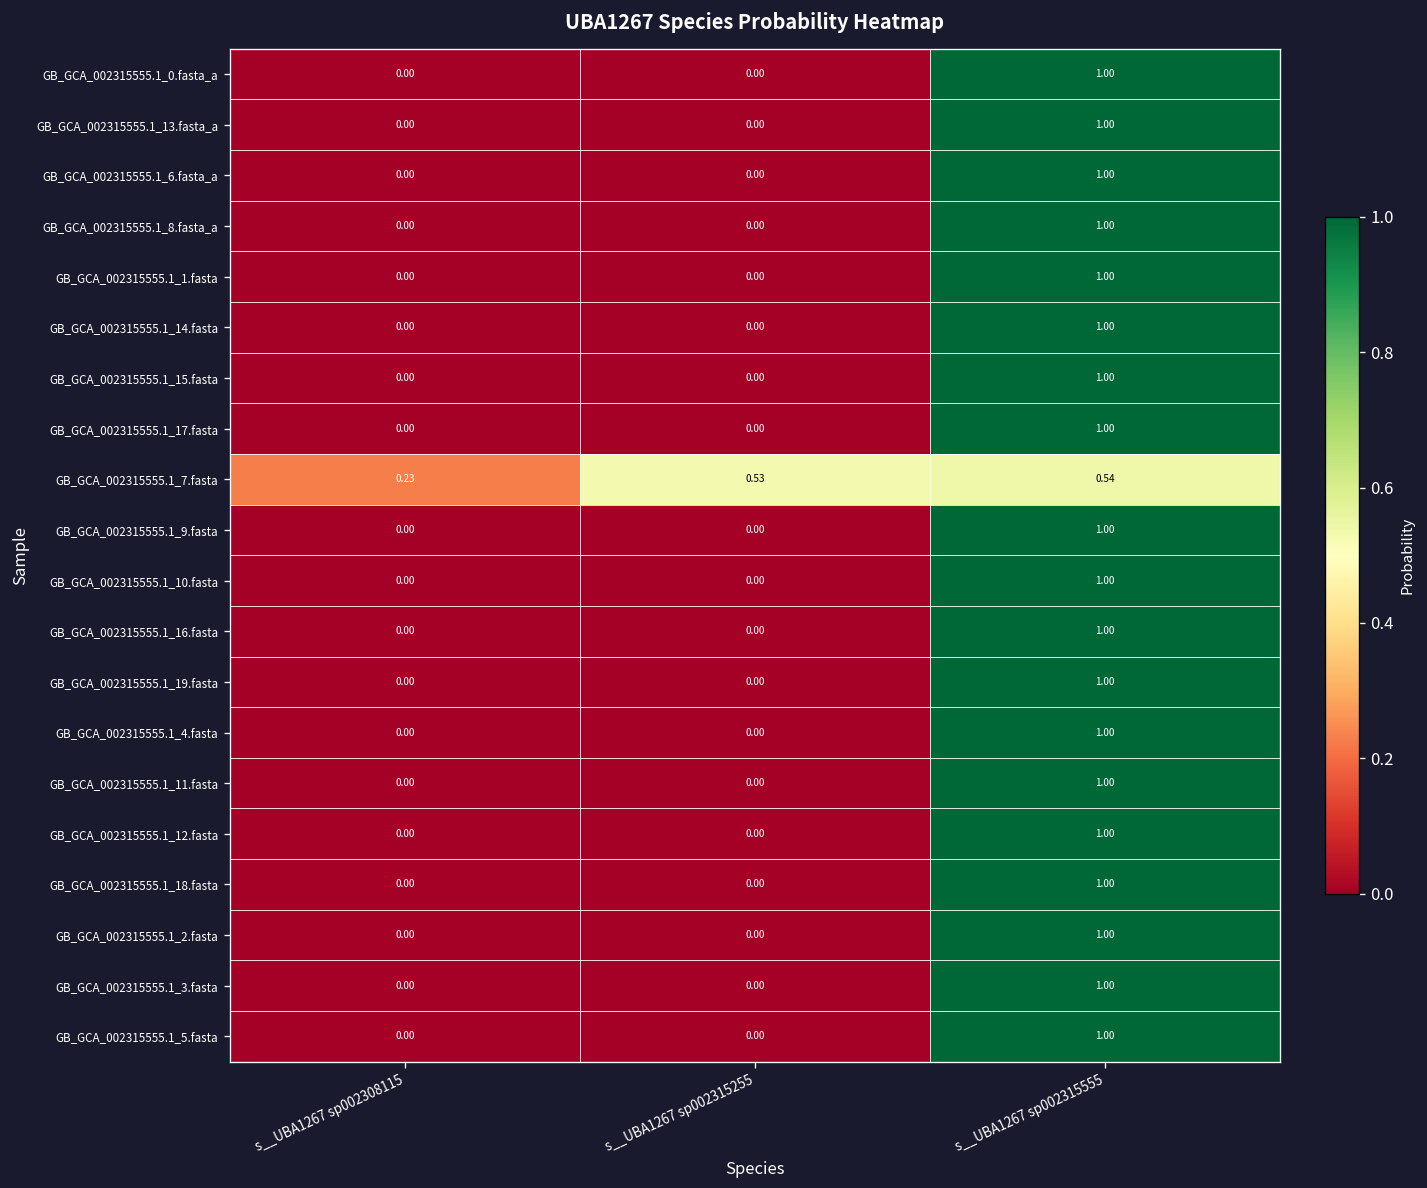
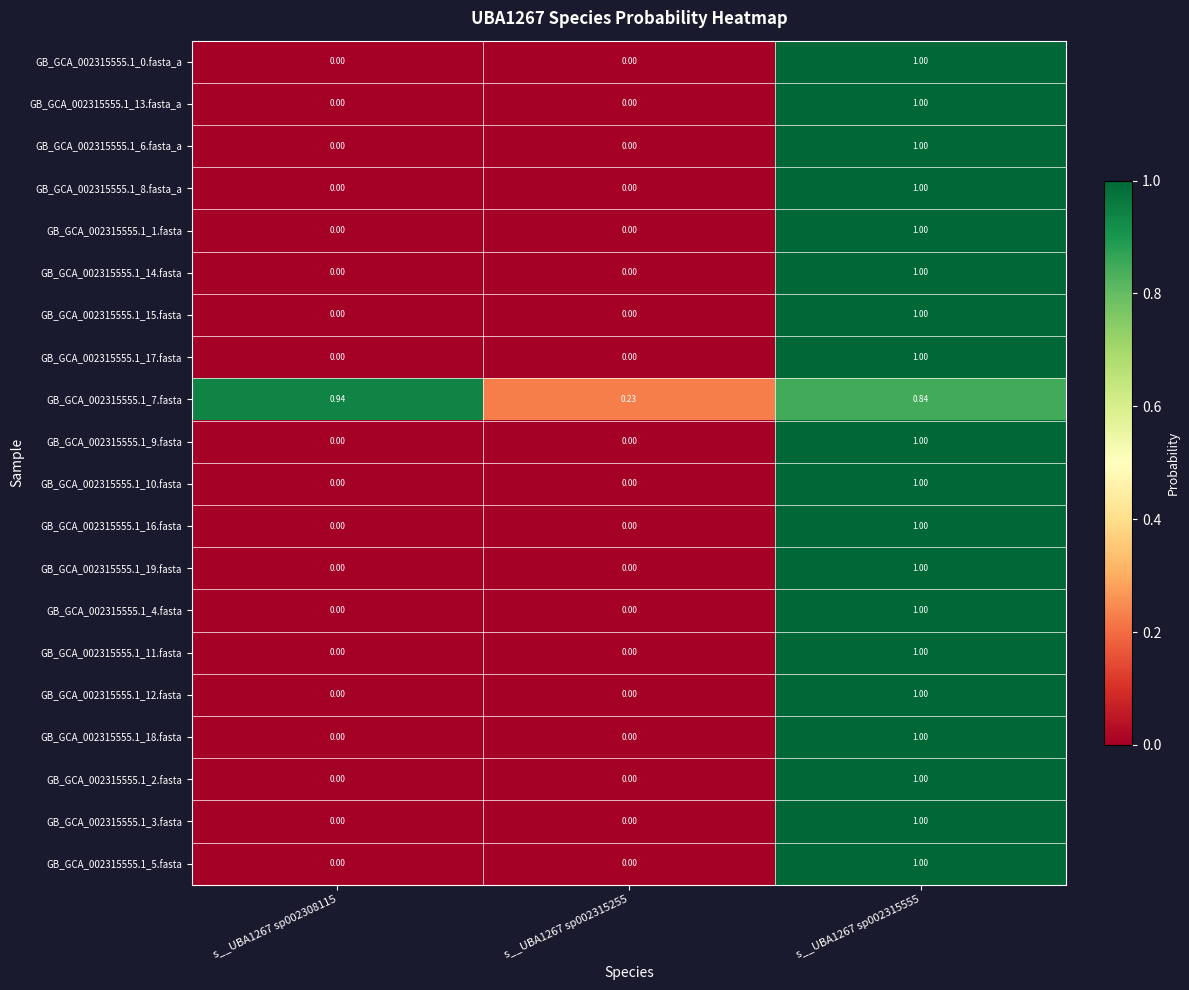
GB_GCA_002315555.1_7.fasta, s__UBA1267 sp002308115: 0.23 -> 0.94
GB_GCA_002315555.1_7.fasta, s__UBA1267 sp002315255: 0.53 -> 0.23
GB_GCA_002315555.1_7.fasta, s__UBA1267 sp002315555: 0.54 -> 0.84
